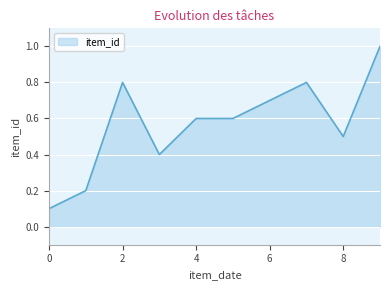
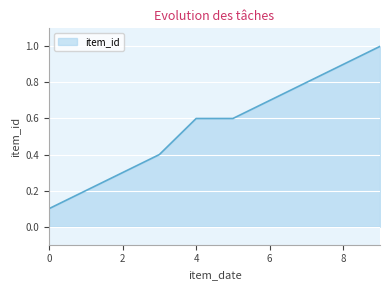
2: 0.80 -> 0.30
8: 0.50 -> 0.90
